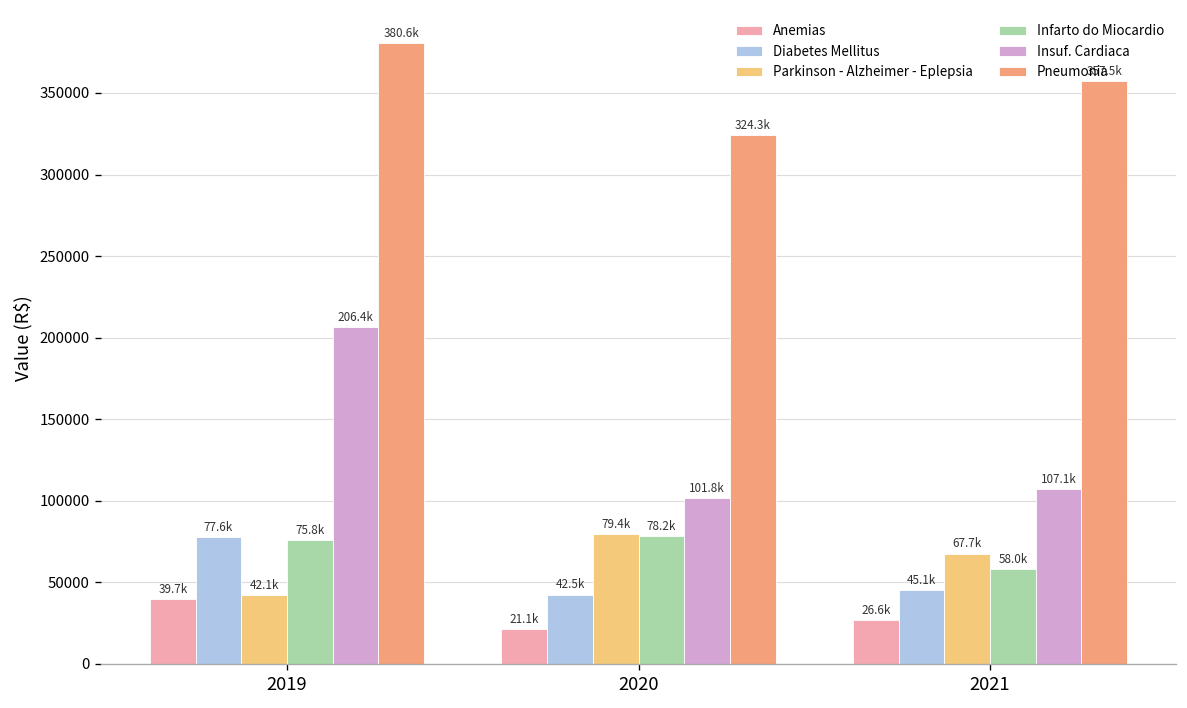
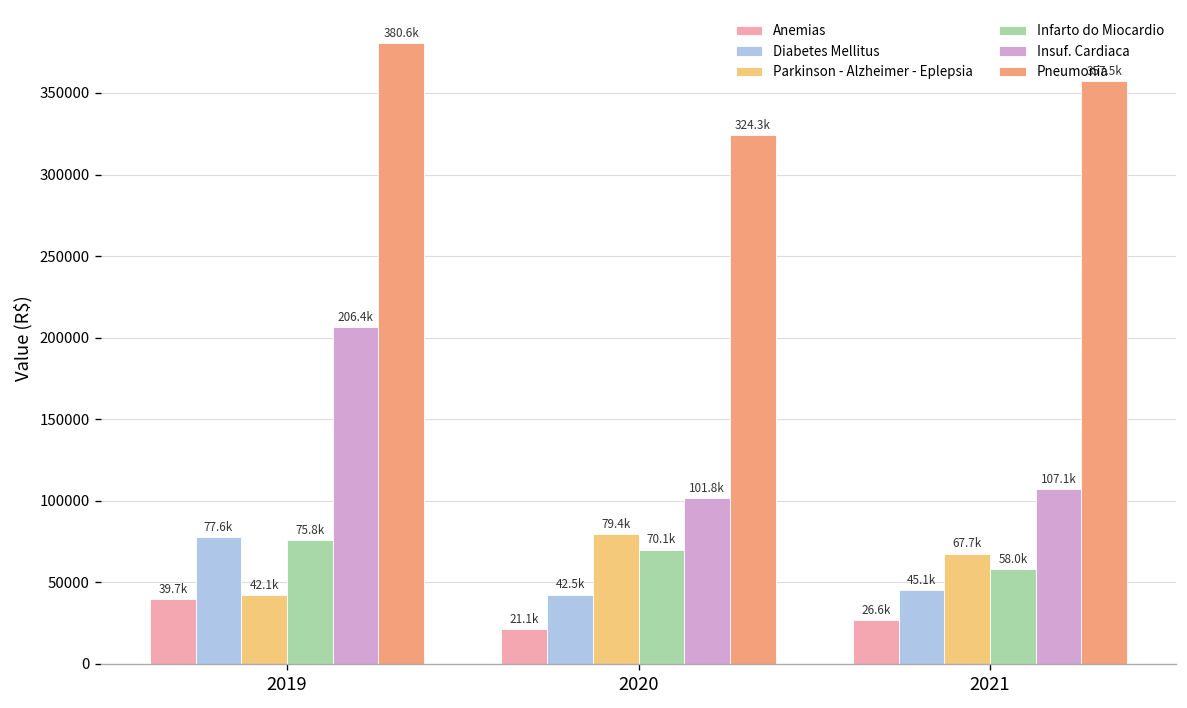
Infarto do Miocardio, 2020: 78.2k -> 70.1k
